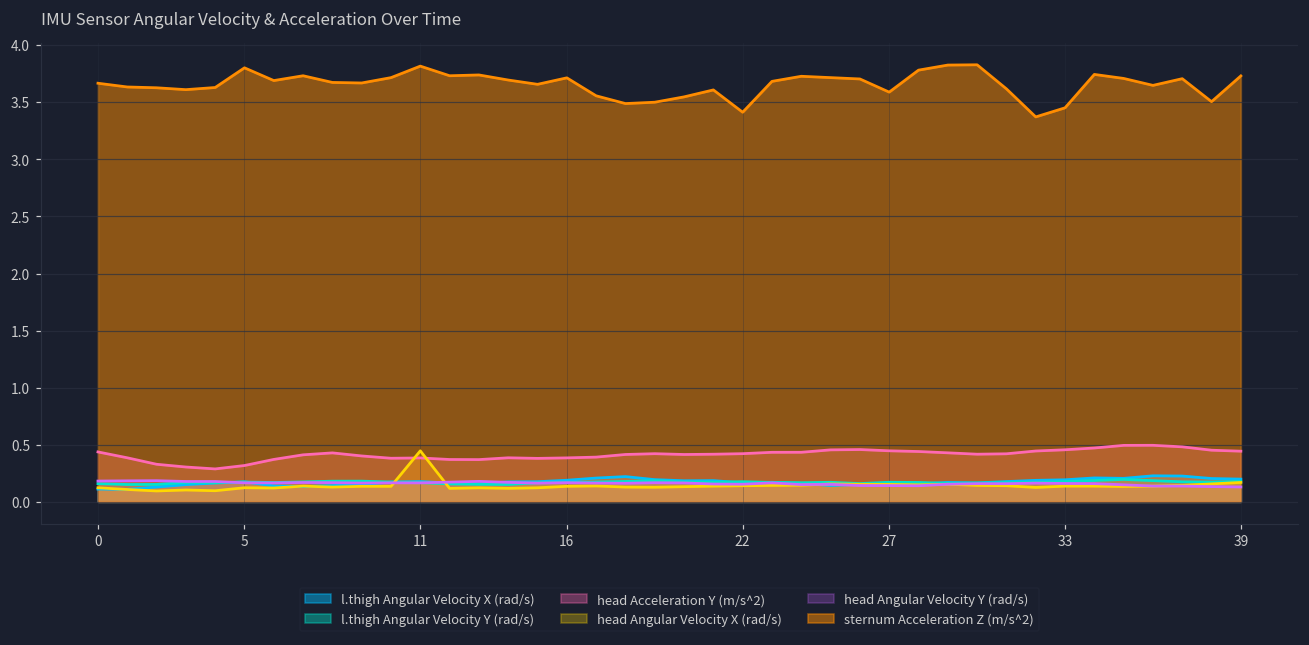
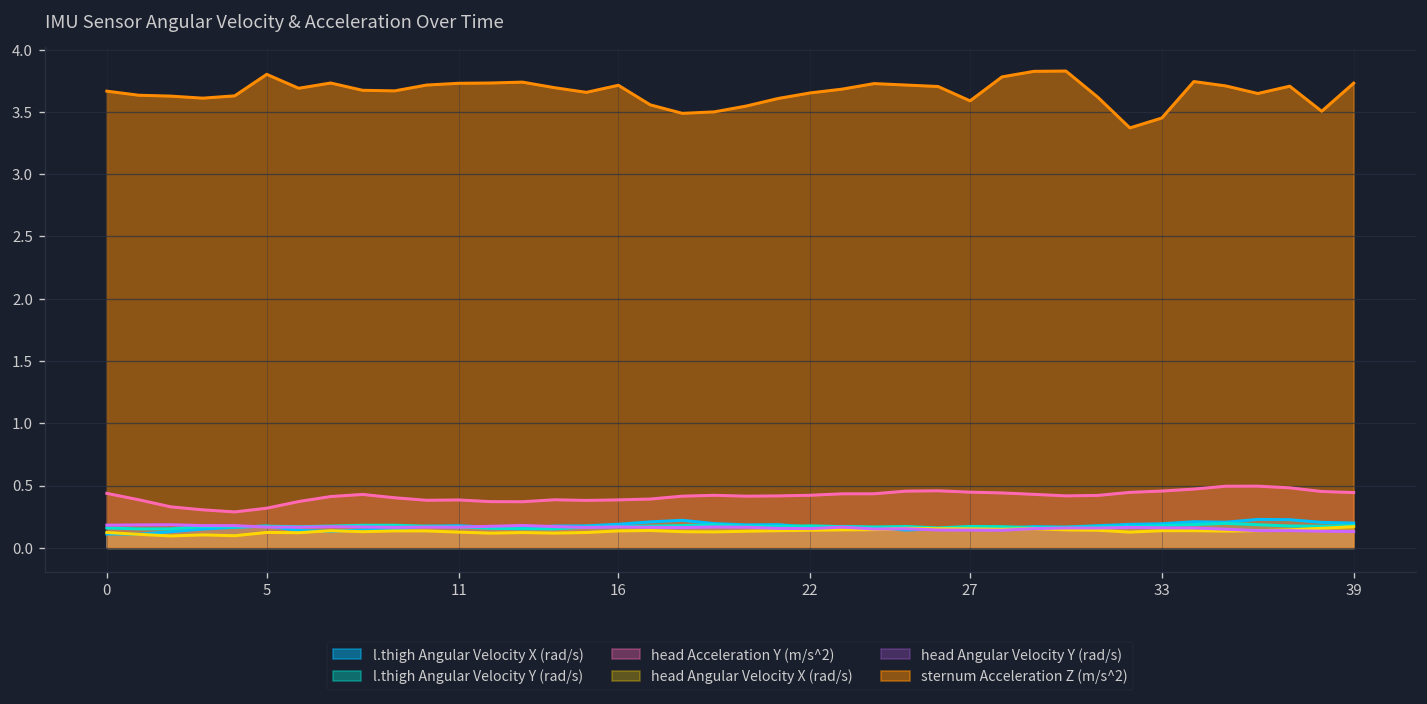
head Angular Velocity X (rad/s), 11: 0.45 -> 0.13
sternum Acceleration Z (m/s^2), 11: 3.82 -> 3.73
sternum Acceleration Z (m/s^2), 22: 3.41 -> 3.65
